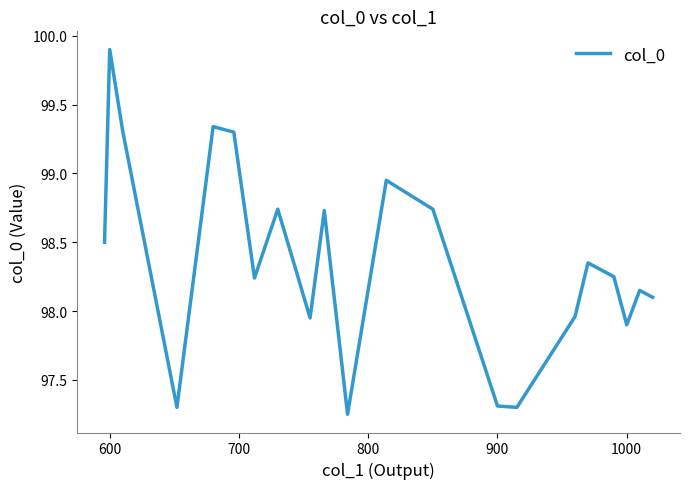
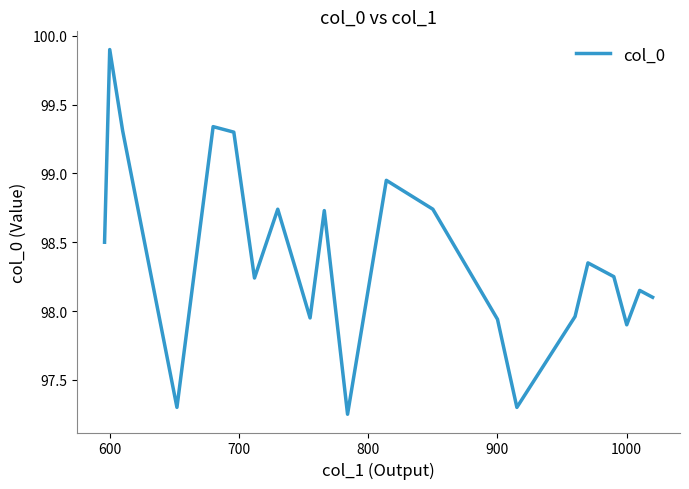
900: 97.31 -> 97.94
